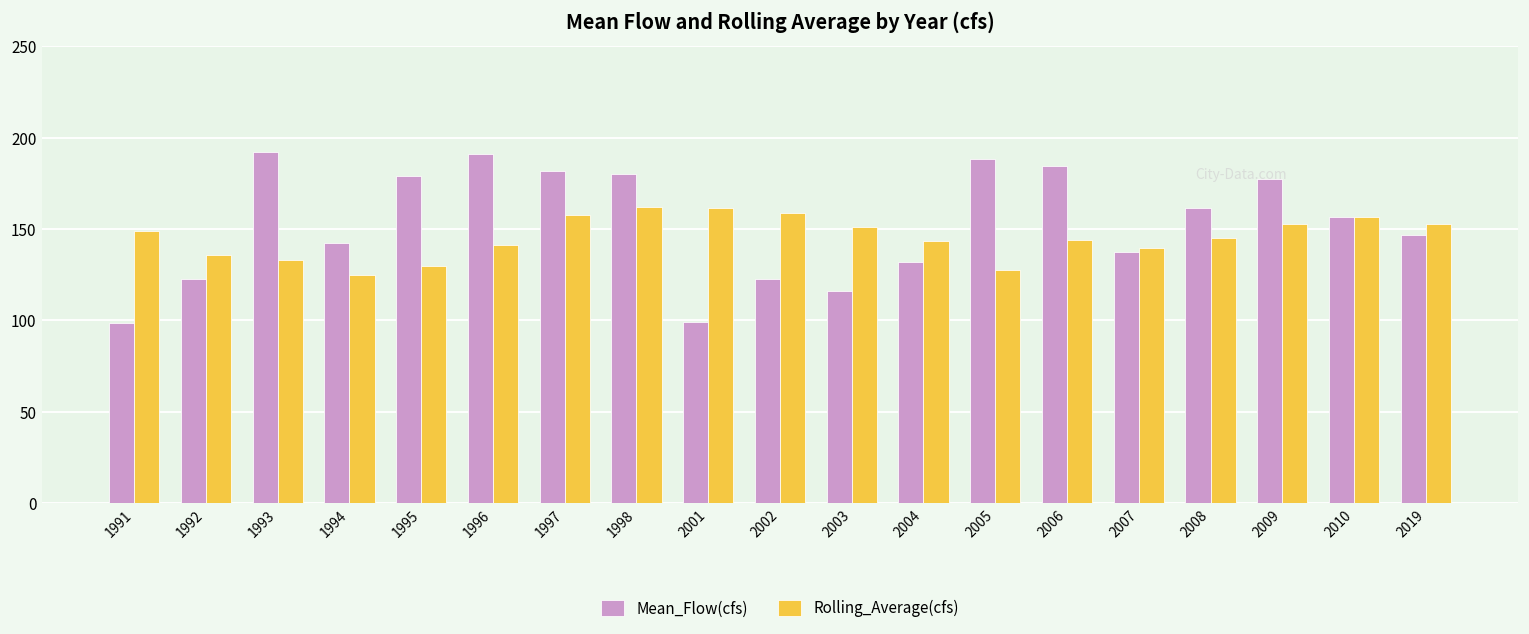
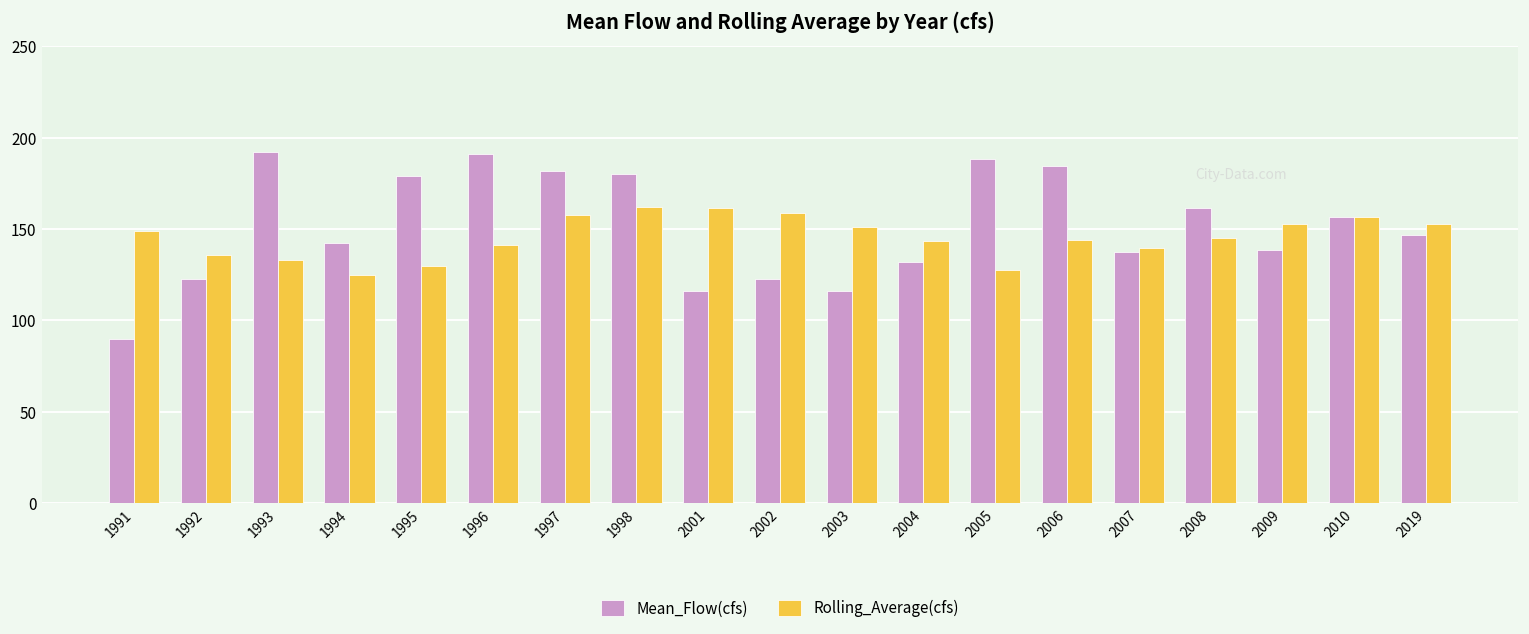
Mean_Flow(cfs), 1991: 99 -> 89
Mean_Flow(cfs), 2001: 99 -> 116
Mean_Flow(cfs), 2009: 178 -> 139
